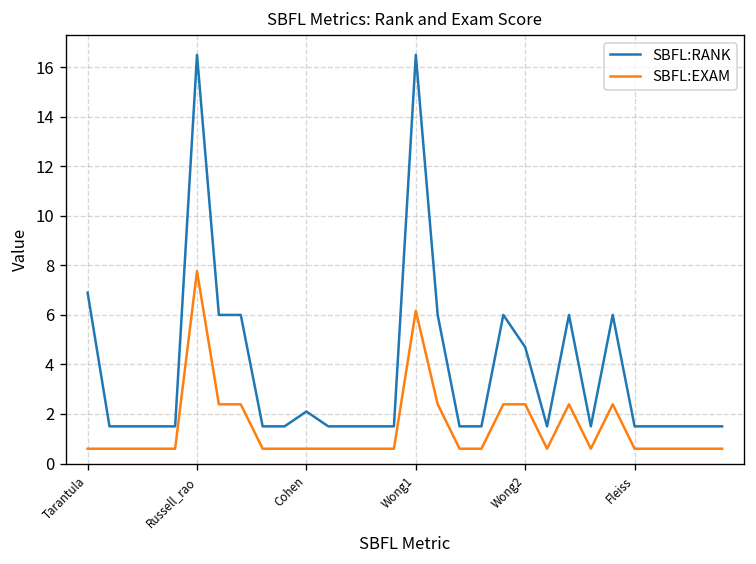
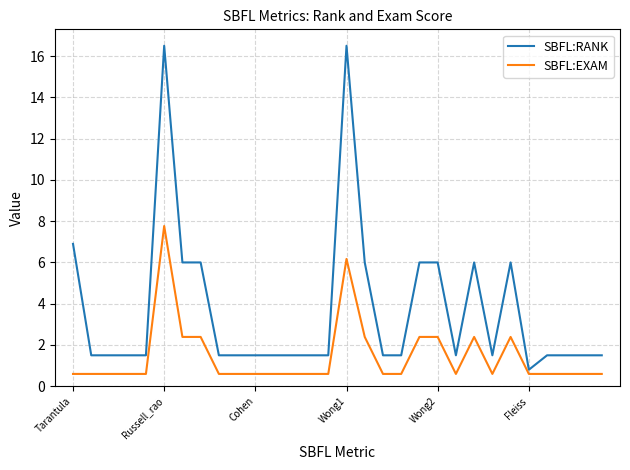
SBFL:RANK, Cohen: 2.1 -> 1.5
SBFL:RANK, Wong2: 4.7 -> 6.0
SBFL:RANK, Fleiss: 1.5 -> 0.8
